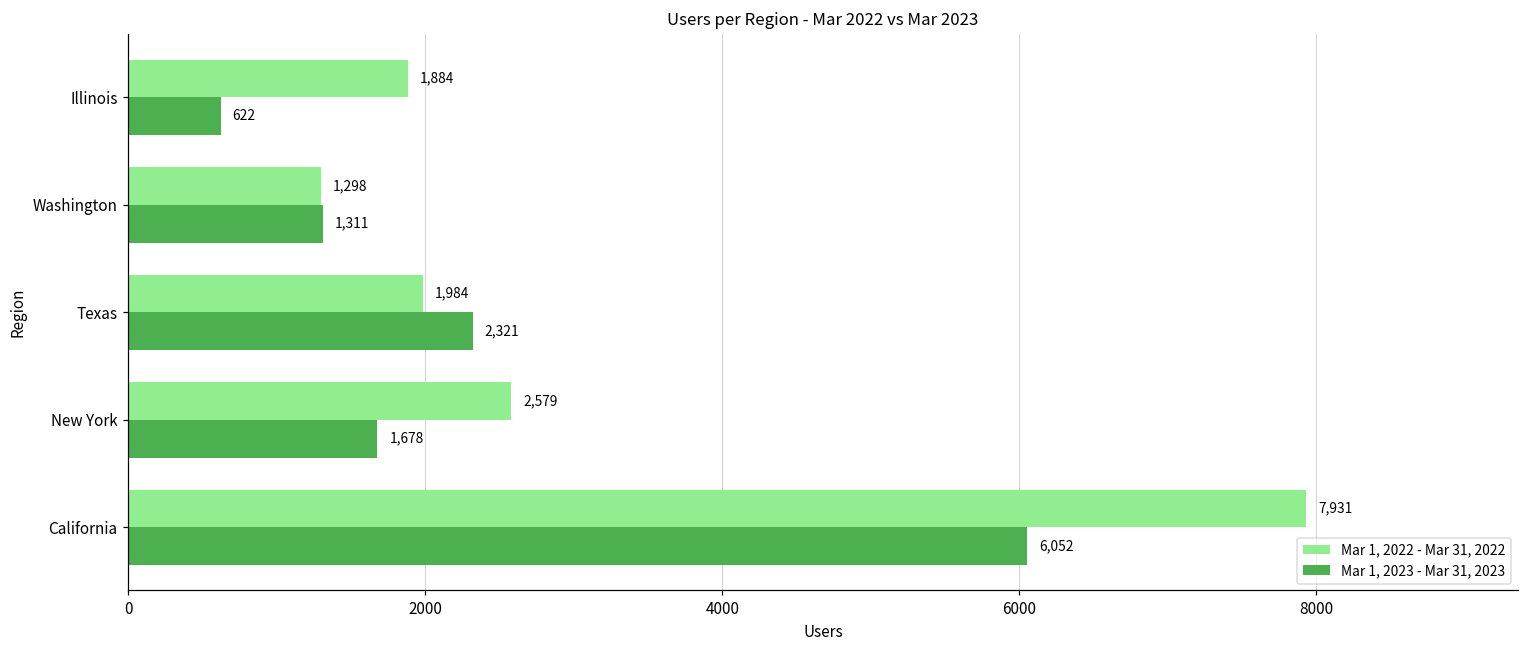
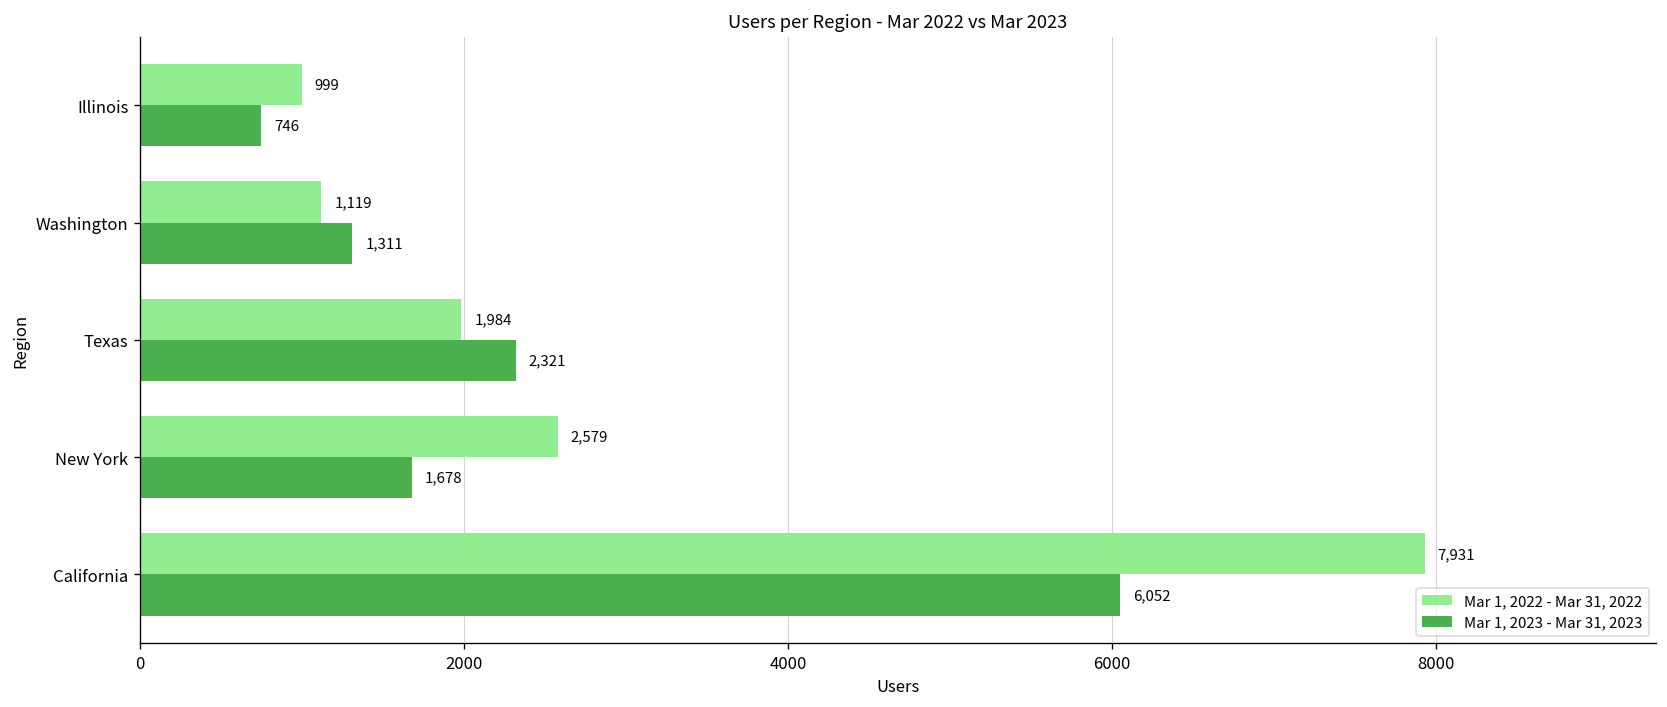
Mar 1, 2022 - Mar 31, 2022, Illinois: 1,884 -> 999
Mar 1, 2023 - Mar 31, 2023, Illinois: 622 -> 746
Mar 1, 2022 - Mar 31, 2022, Washington: 1,298 -> 1,119
